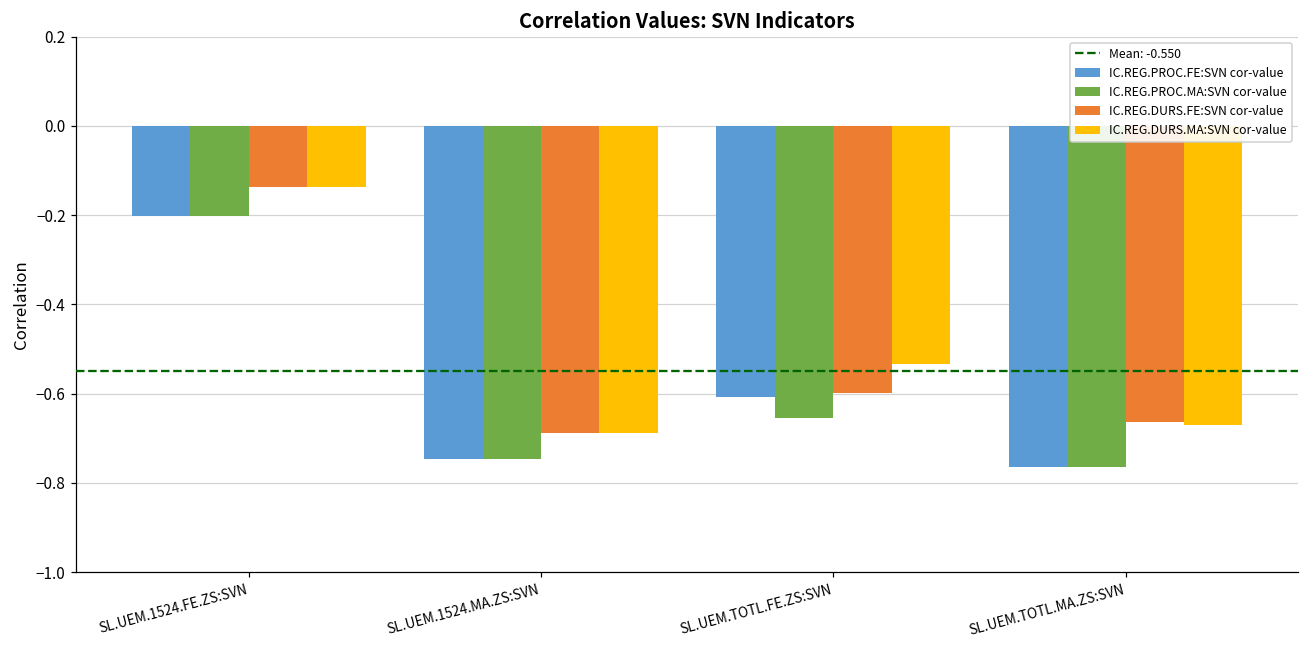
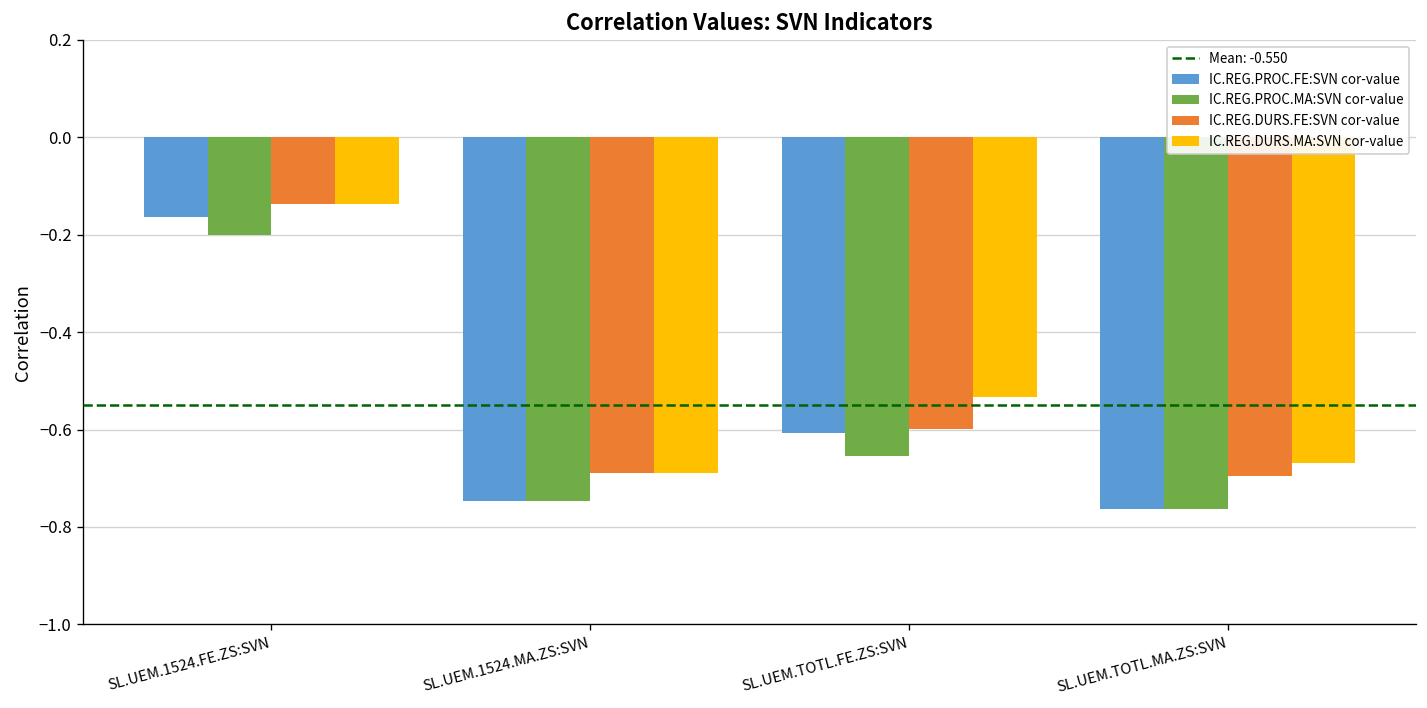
IC.REG.PROC.FE:SVN cor-value, SL.UEM.1524.FE.ZS:SVN: -0.20 -> -0.16
IC.REG.DURS.FE:SVN cor-value, SL.UEM.TOTL.MA.ZS:SVN: -0.66 -> -0.70
